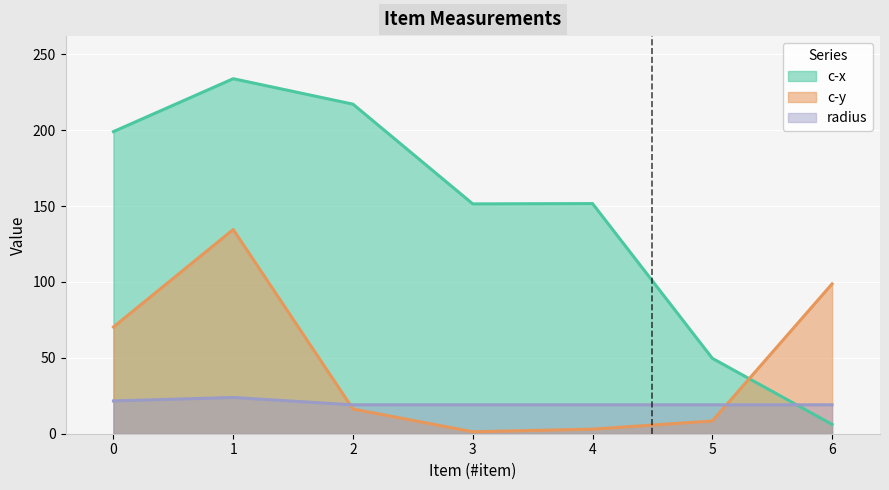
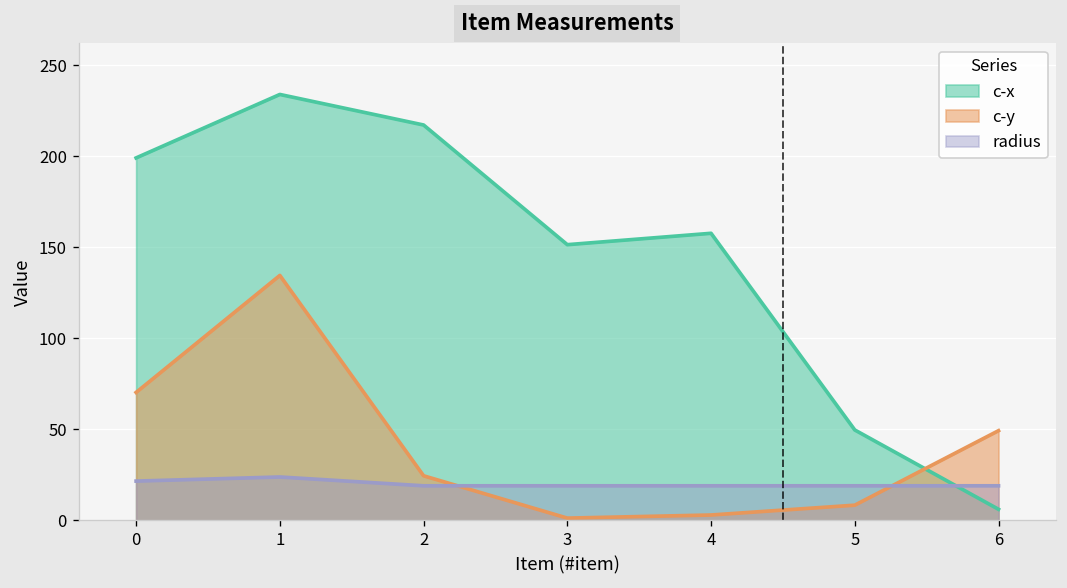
c-y, 2: 16 -> 25
c-x, 4: 152 -> 158
c-y, 6: 99 -> 49
